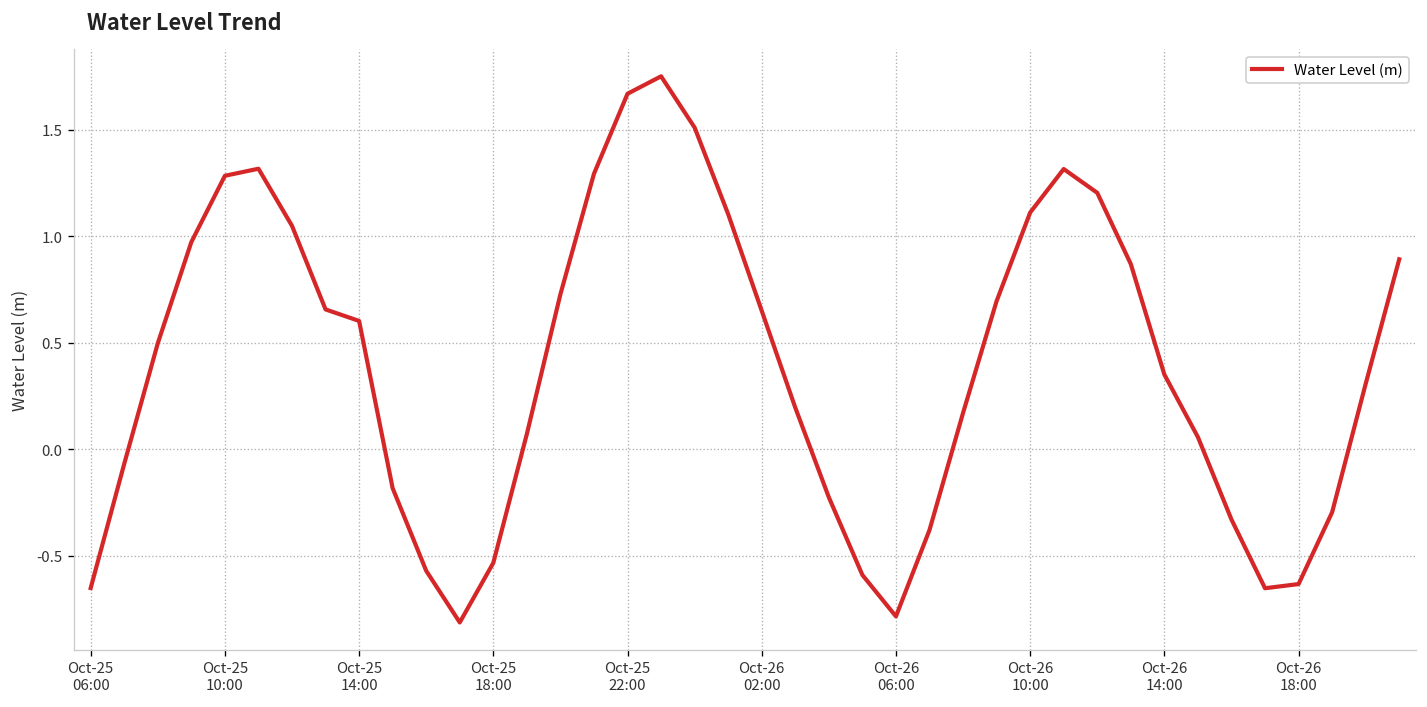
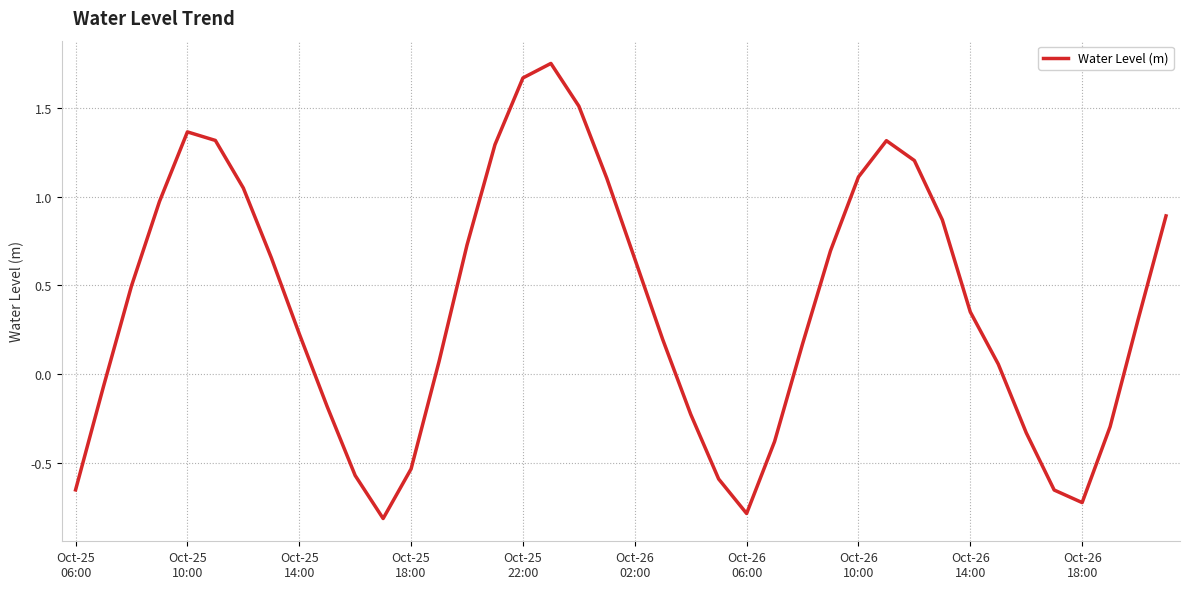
Oct-25 10:00: 1.28 -> 1.37
Oct-25 14:00: 0.60 -> 0.23
Oct-26 18:00: -0.63 -> -0.72
